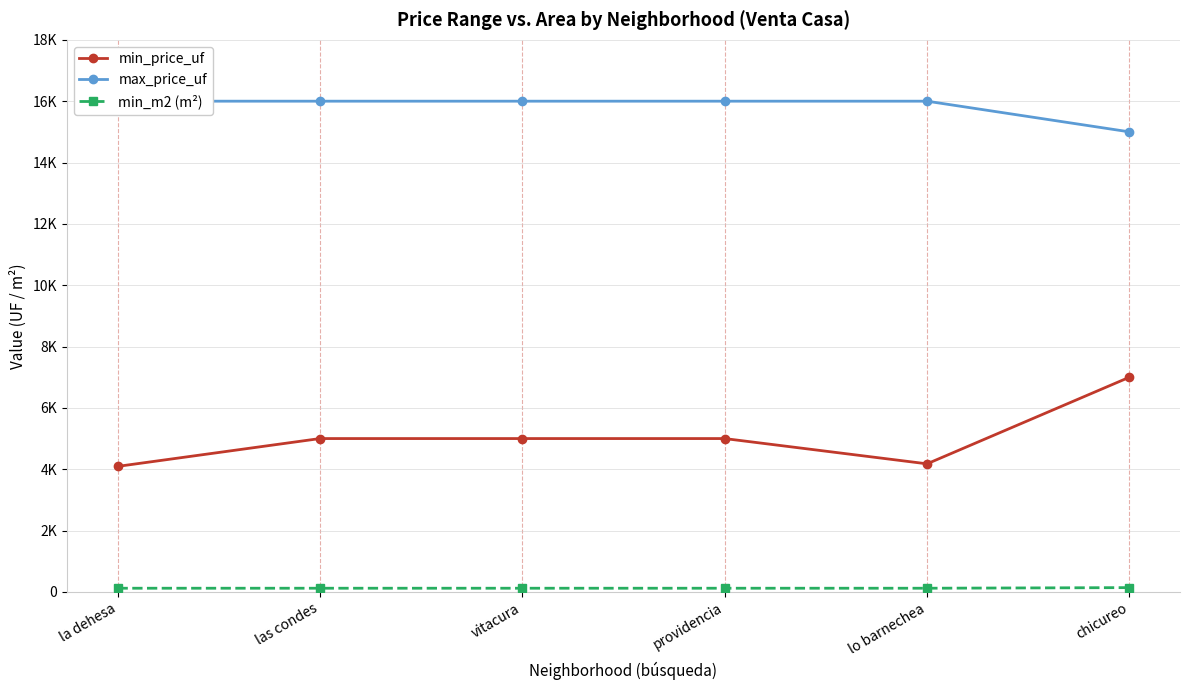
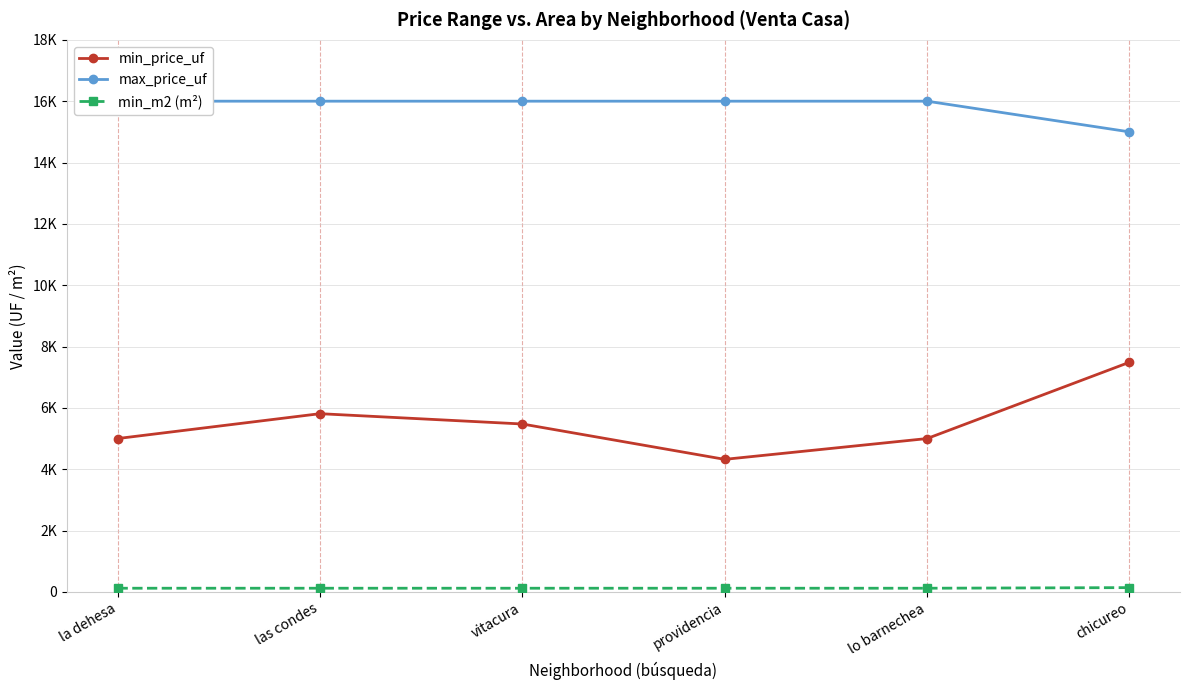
min_price_uf, la dehesa: 4100 -> 5000
min_price_uf, las condes: 5000 -> 5800
min_price_uf, vitacura: 5000 -> 5500
min_price_uf, providencia: 5000 -> 4300
min_price_uf, lo barnechea: 4200 -> 5000
min_price_uf, chicureo: 7000 -> 7500
